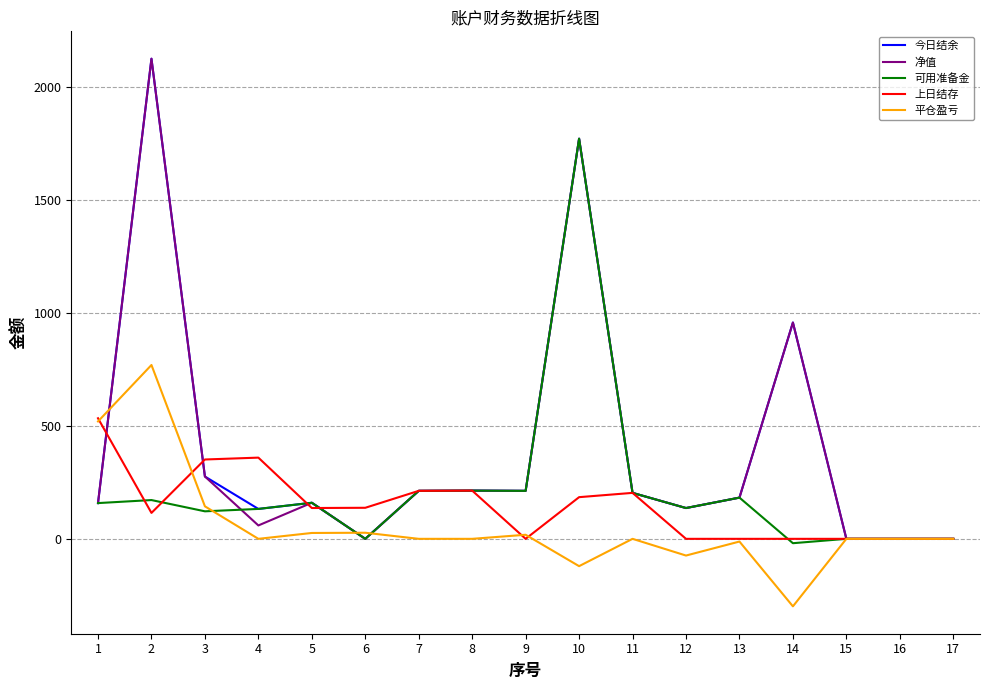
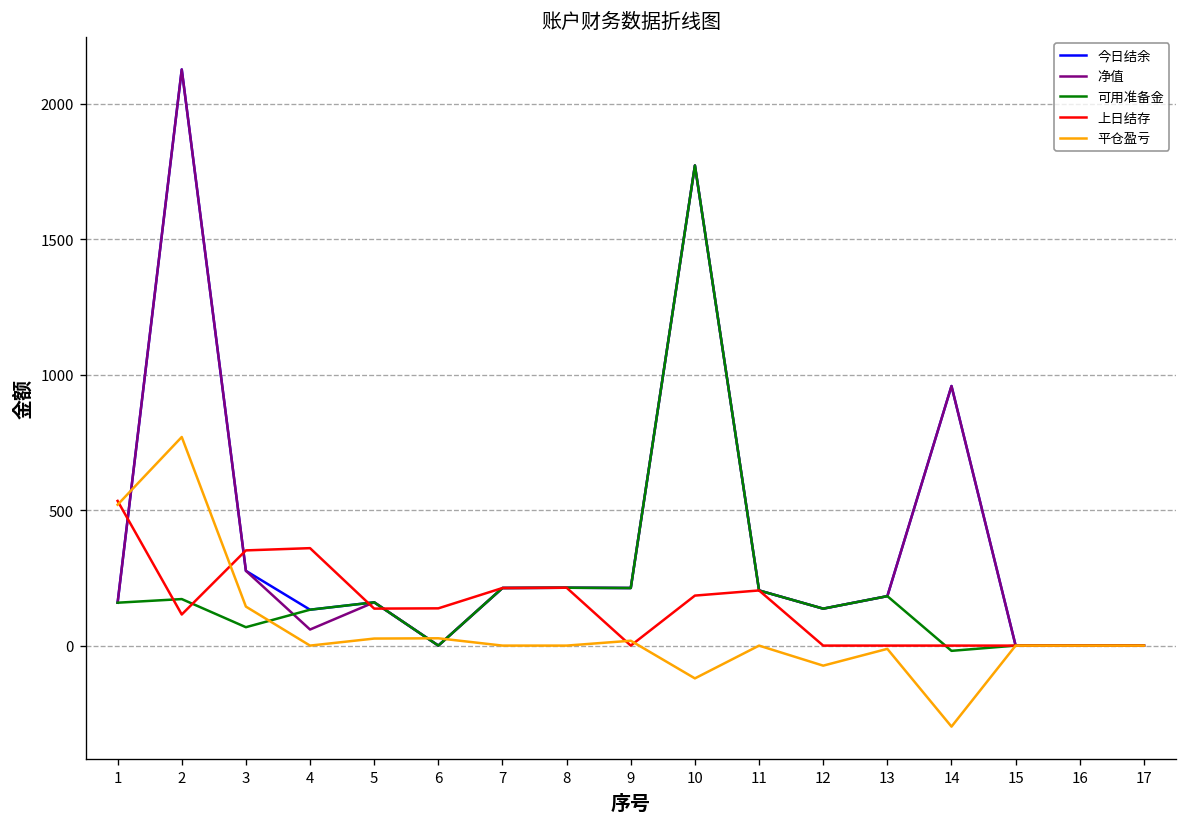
可用准备金, 3: 120 -> 70
